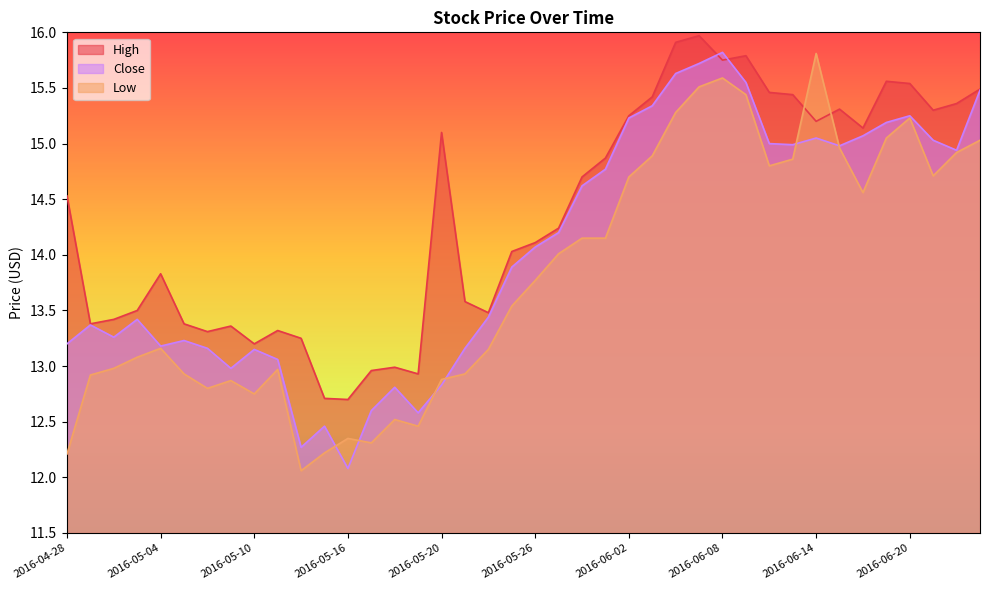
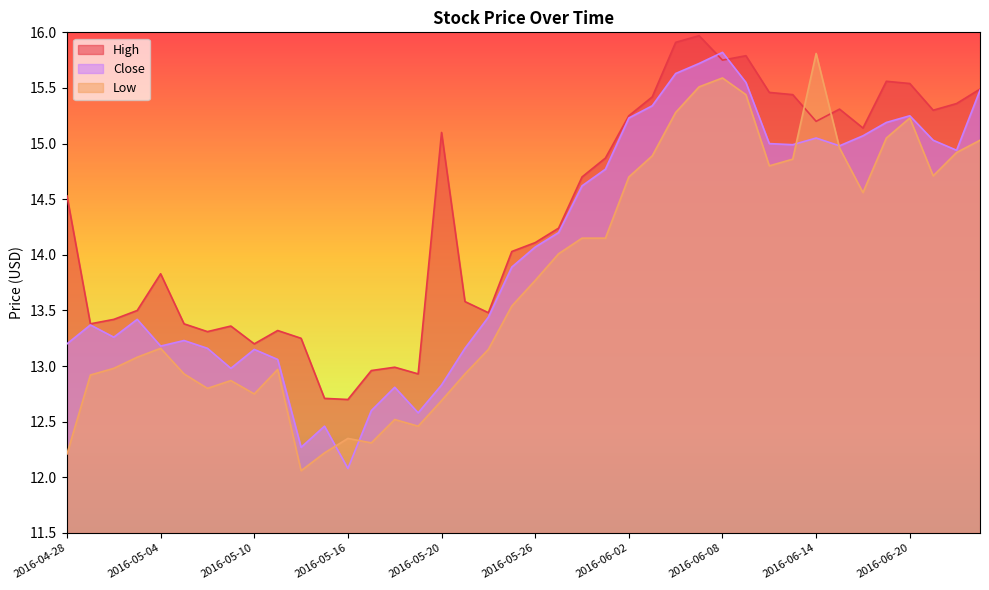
Low, 2016-05-20: 12.88 -> 12.69
